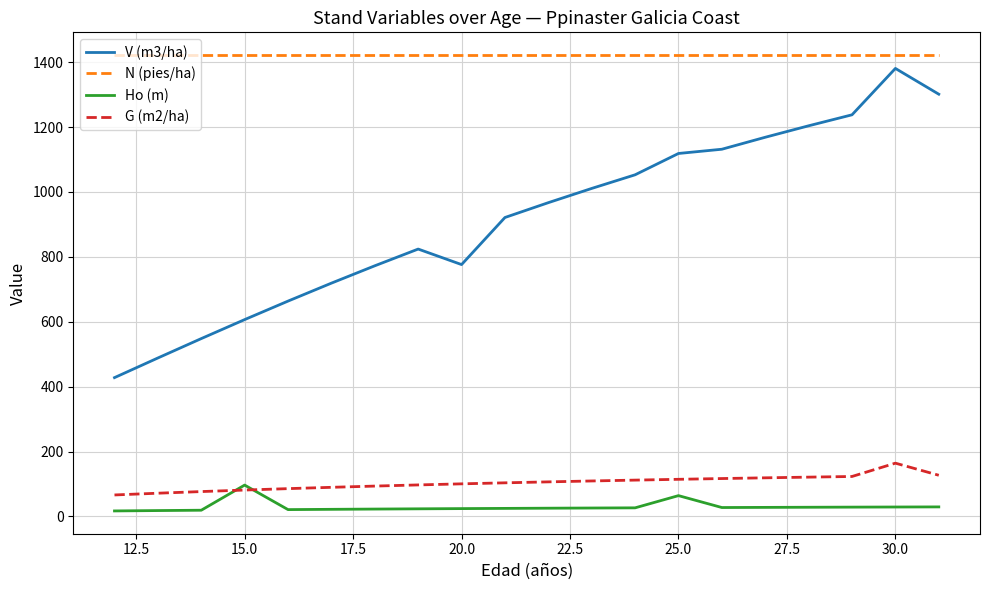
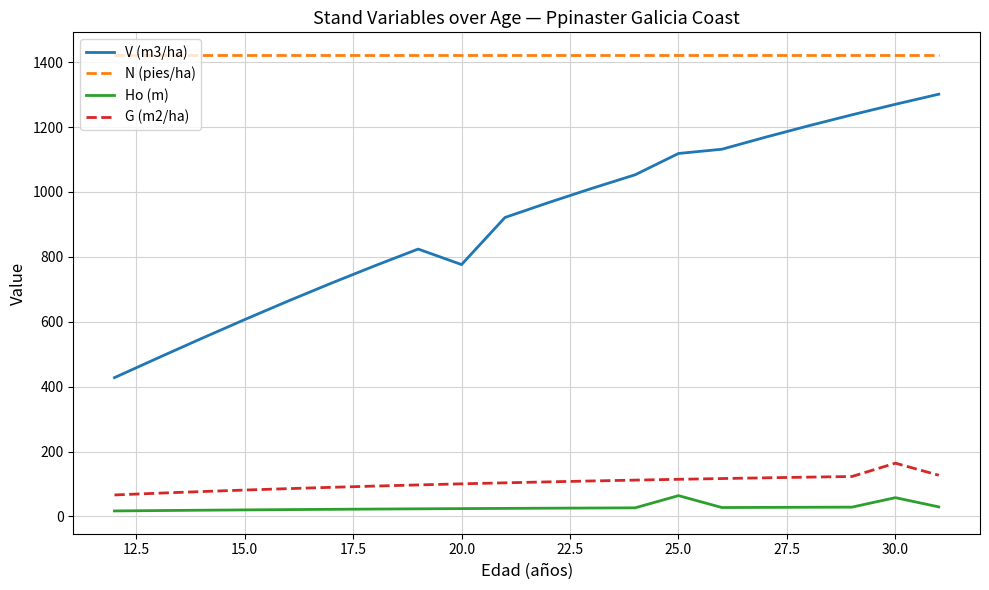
Ho (m), 15.0: 100 -> 20
V (m3/ha), 30.0: 1380 -> 1270
Ho (m), 30.0: 30 -> 60
